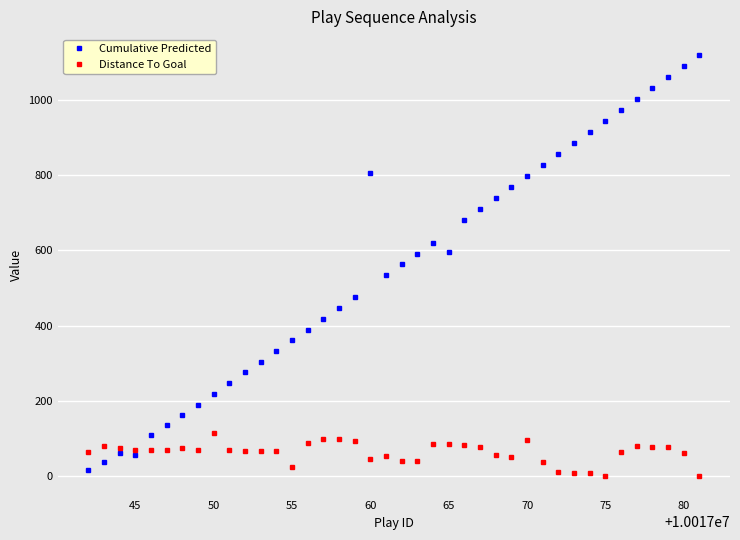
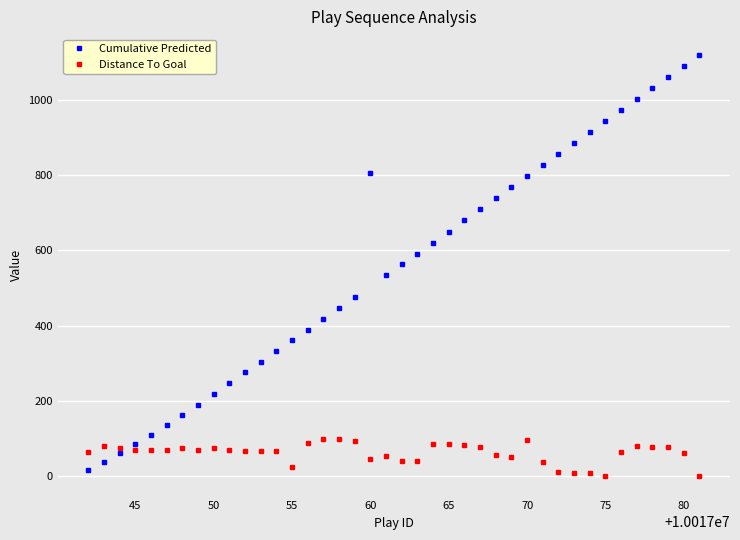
Cumulative Predicted, 45: 60 -> 80
Distance To Goal, 50: 110 -> 80
Cumulative Predicted, 65: 590 -> 650
